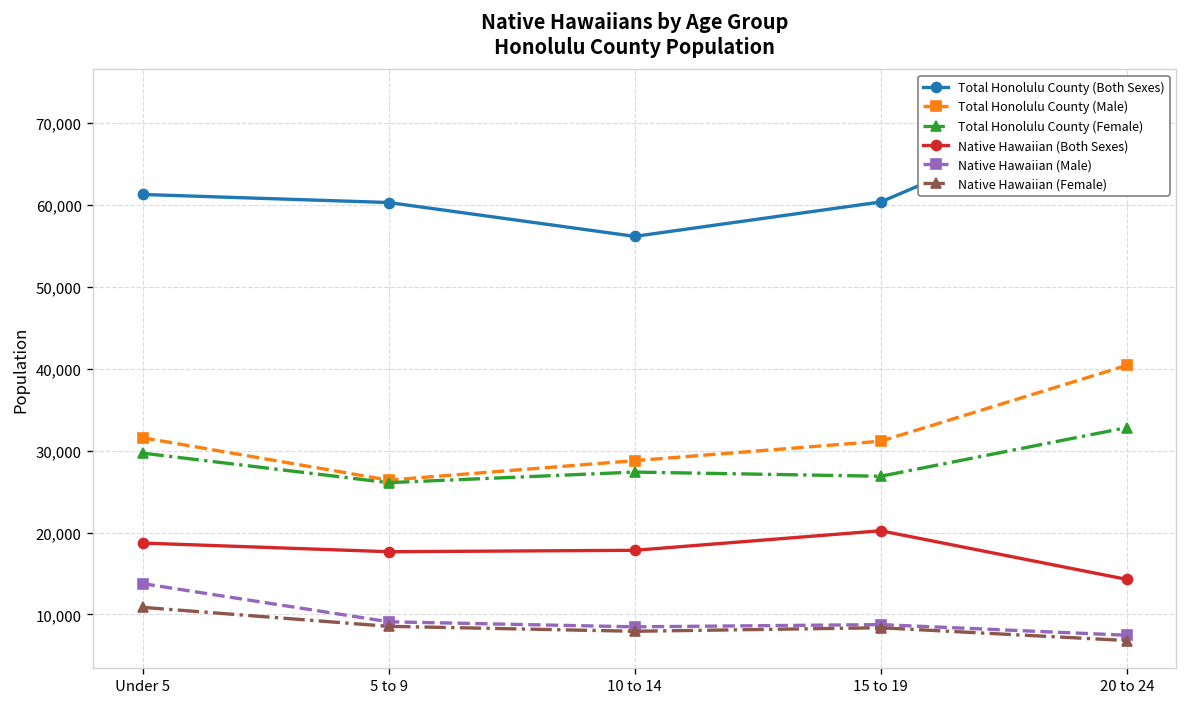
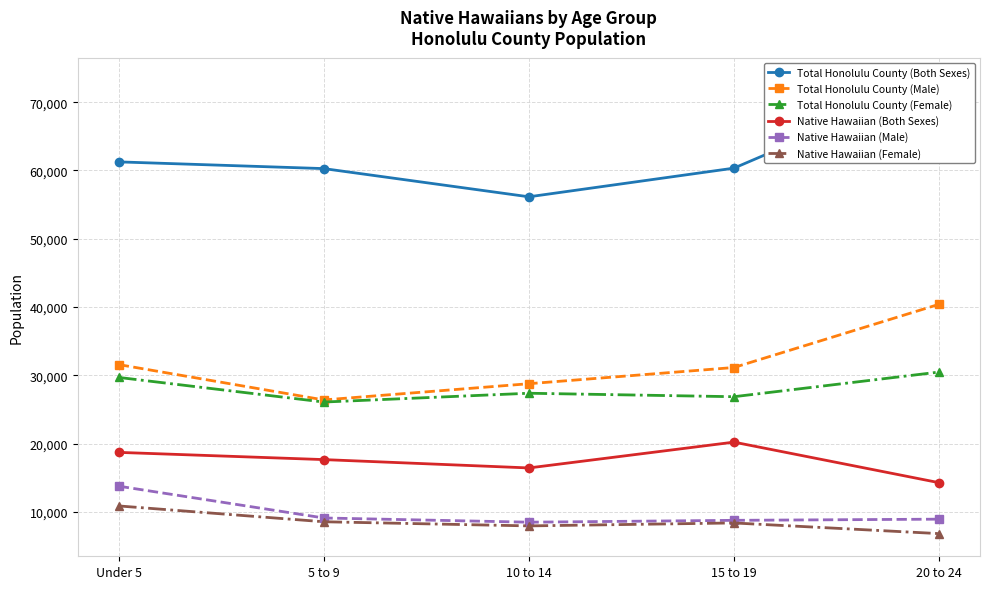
Native Hawaiian (Both Sexes), 10 to 14: 18,000 -> 16,000
Total Honolulu County (Female), 20 to 24: 33,000 -> 30,000
Native Hawaiian (Male), 20 to 24: 7,000 -> 9,000
